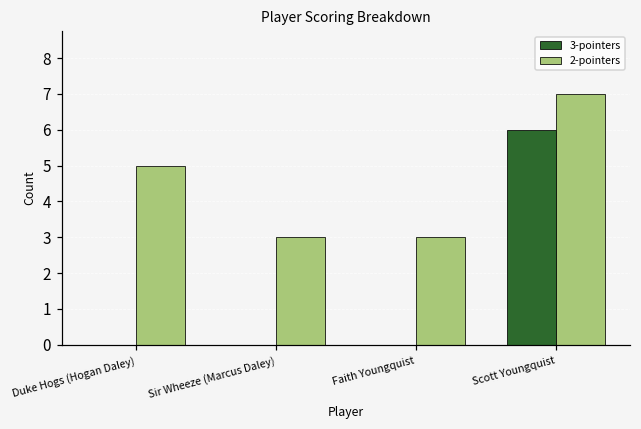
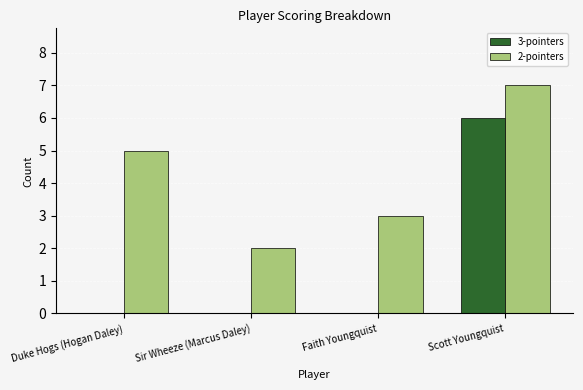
2-pointers, Sir Wheeze (Marcus Daley): 3 -> 2
